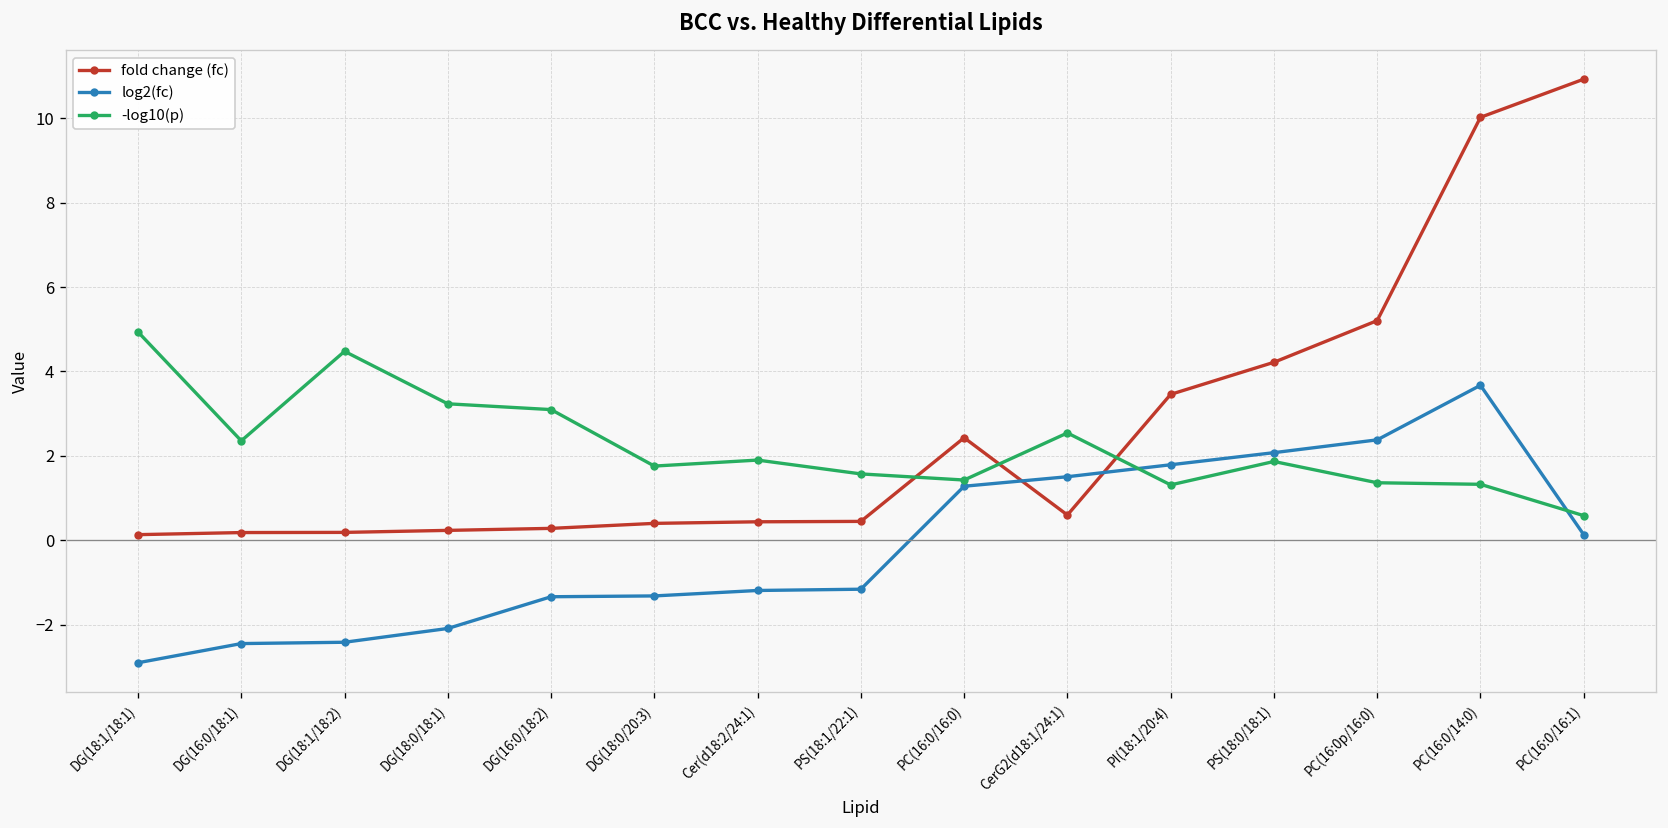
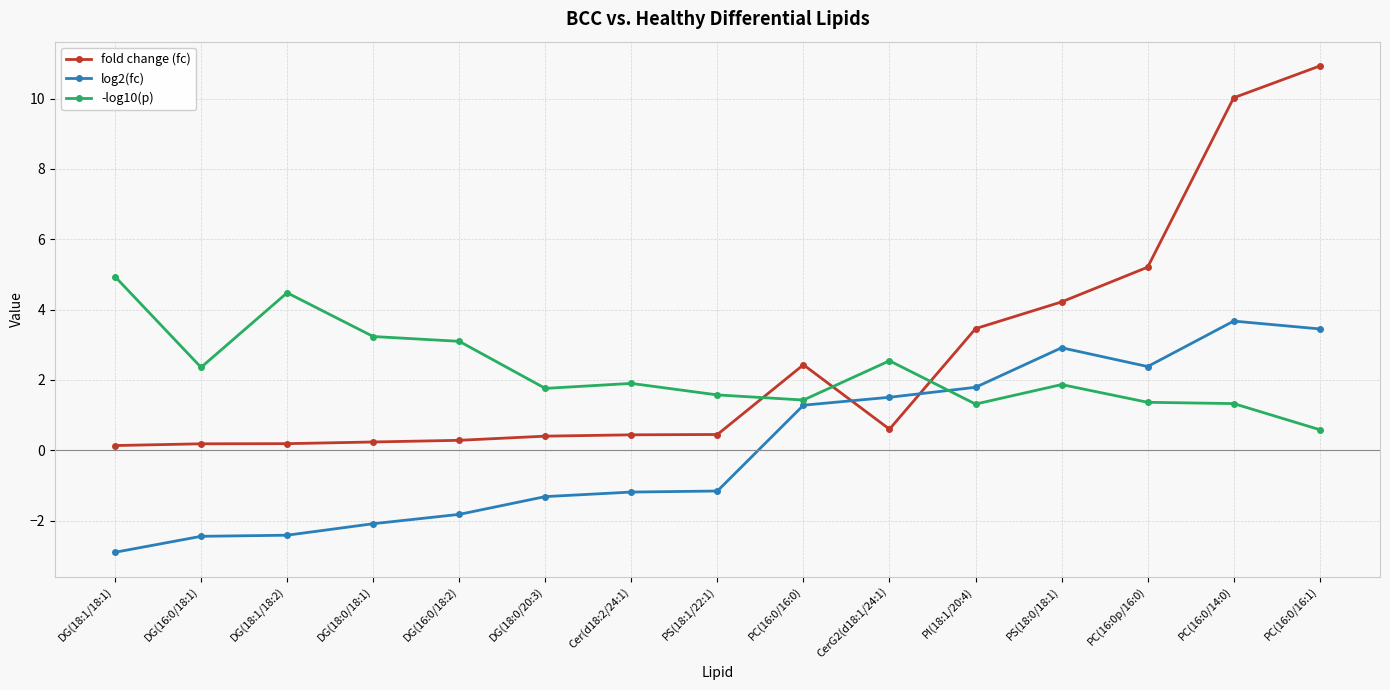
log2(fc), DG(16:0/18:2): -1.3 -> -1.8
log2(fc), PS(18:0/18:1): 2.1 -> 2.9
log2(fc), PC(16:0/16:1): 0.1 -> 3.4
